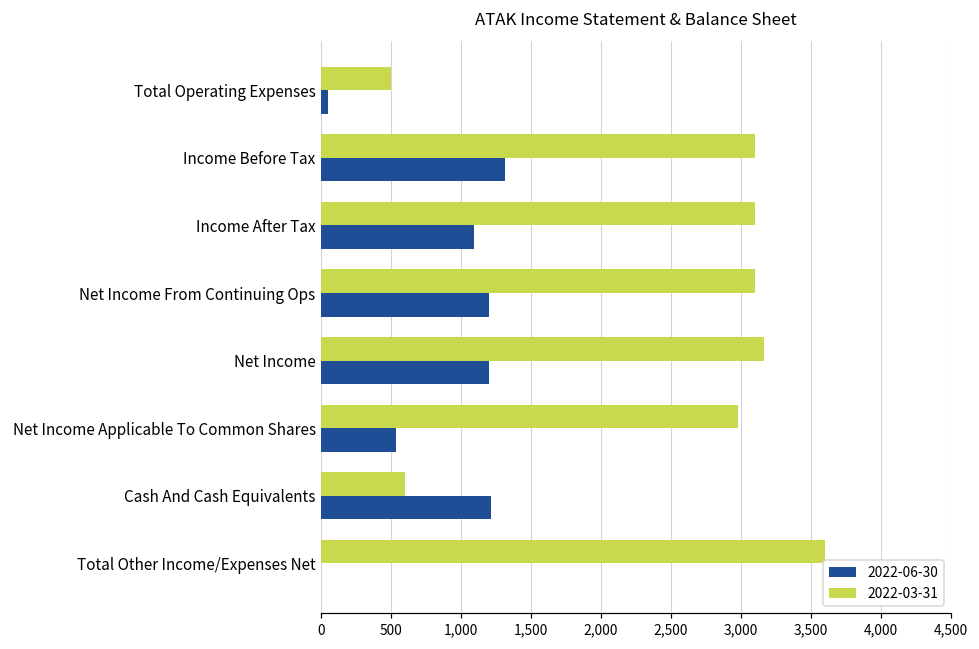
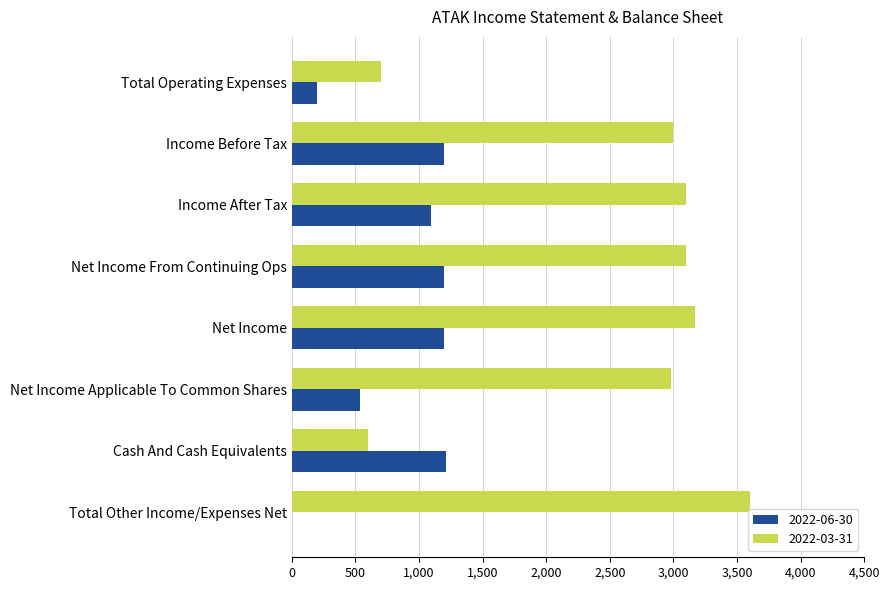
2022-03-31, Total Operating Expenses: 500 -> 700
2022-06-30, Total Operating Expenses: 50 -> 200
2022-03-31, Income Before Tax: 3,100 -> 3,000
2022-06-30, Income Before Tax: 1,310 -> 1,200
